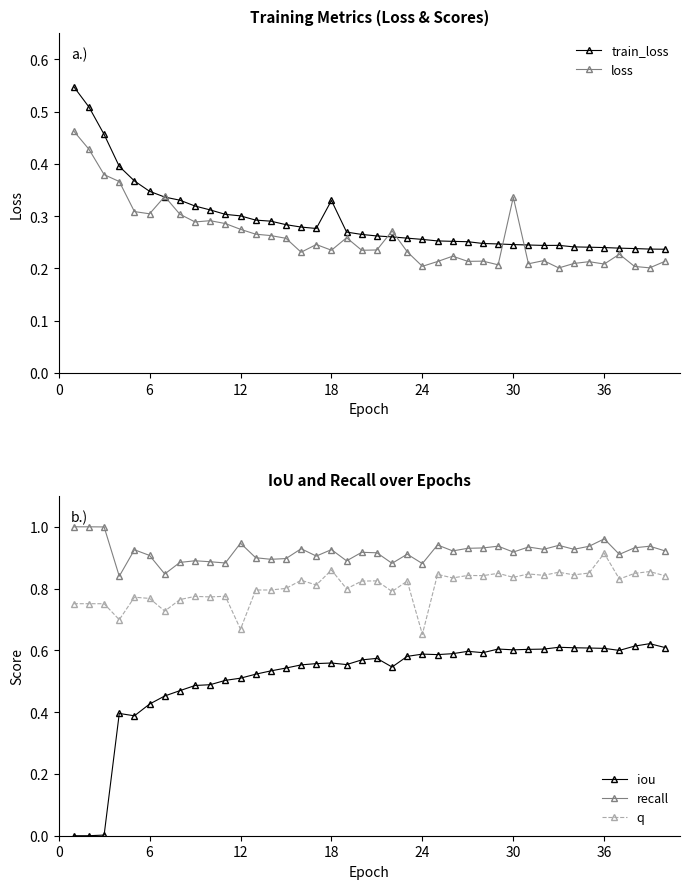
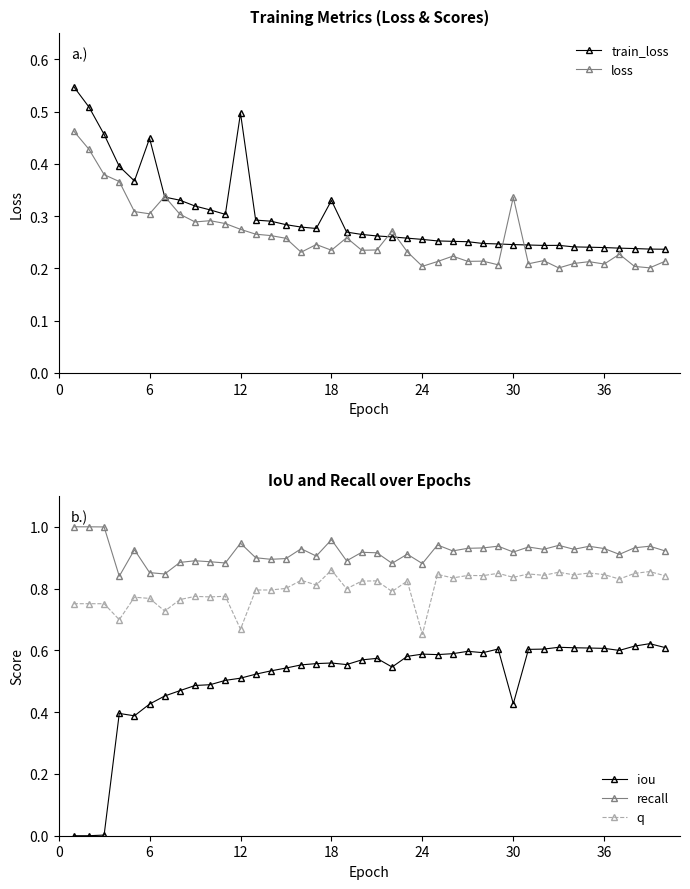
Training Metrics (Loss & Scores), train_loss, 6: 0.35 -> 0.45
Training Metrics (Loss & Scores), train_loss, 12: 0.30 -> 0.50
IoU and Recall over Epochs, recall, 6: 0.91 -> 0.85
IoU and Recall over Epochs, recall, 18: 0.93 -> 0.96
IoU and Recall over Epochs, iou, 30: 0.60 -> 0.43
IoU and Recall over Epochs, recall, 36: 0.96 -> 0.93
IoU and Recall over Epochs, q, 36: 0.91 -> 0.85
